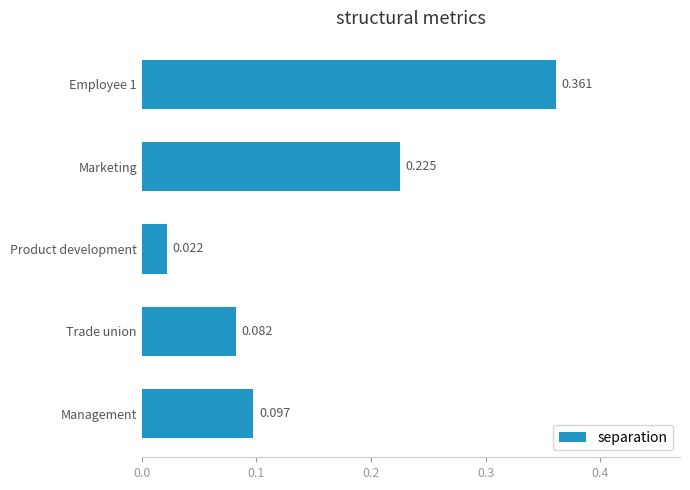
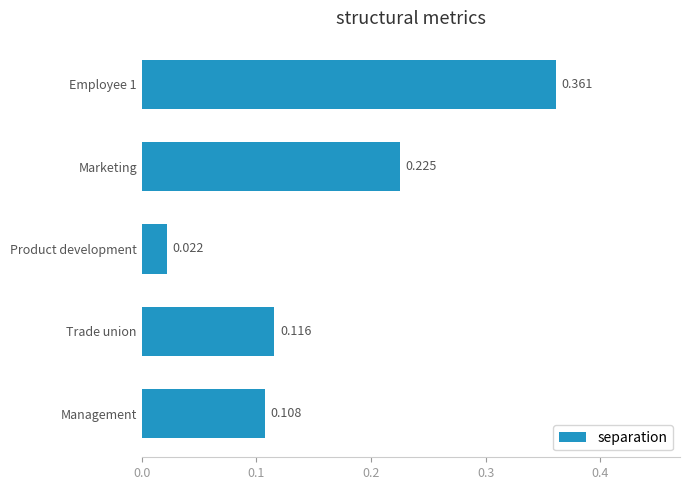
Trade union: 0.082 -> 0.116
Management: 0.097 -> 0.108
